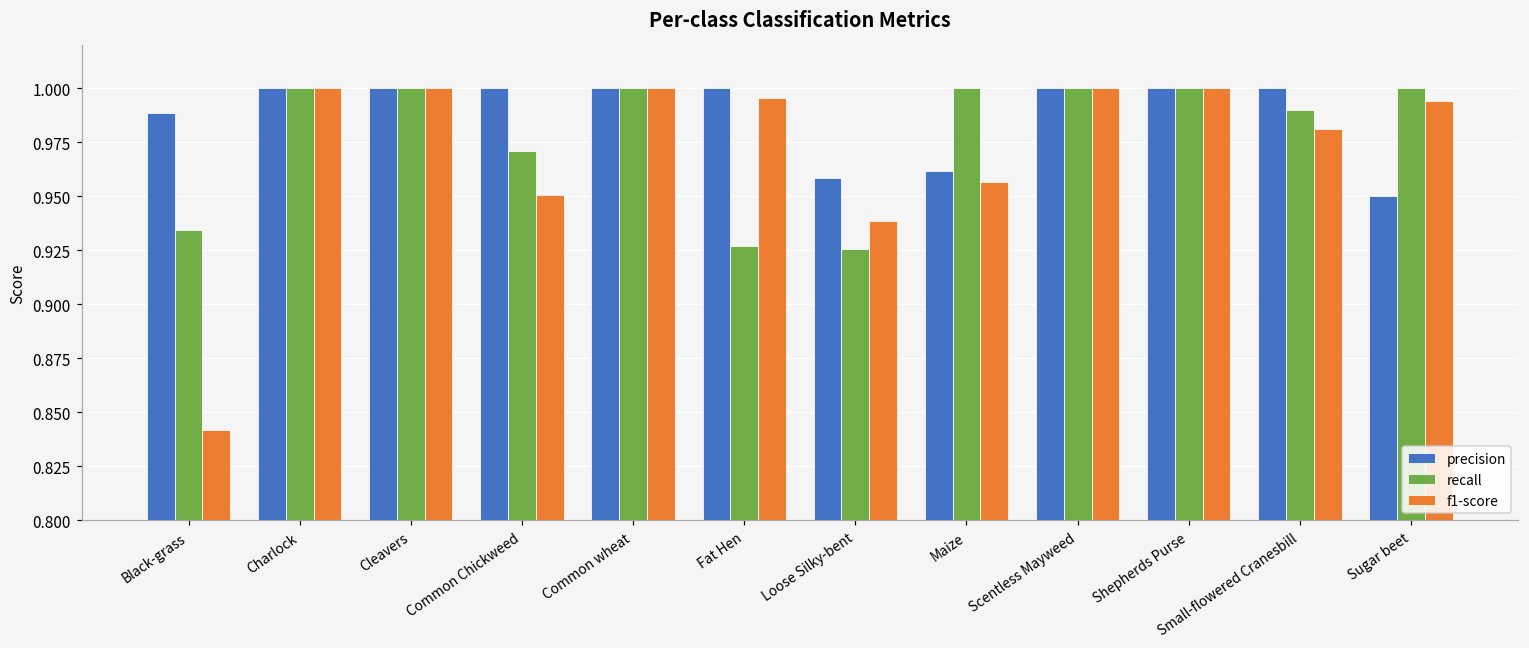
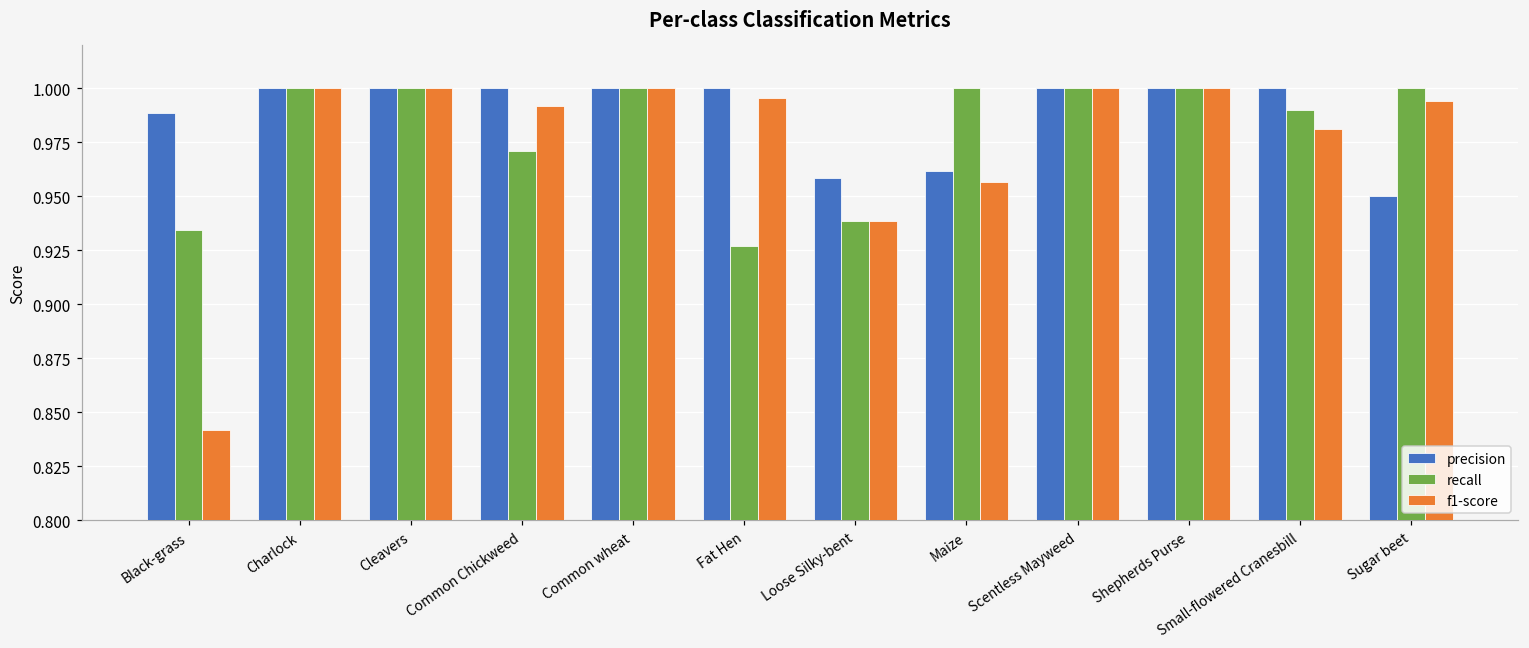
f1-score, Common Chickweed: 0.950 -> 0.992
recall, Loose Silky-bent: 0.925 -> 0.938
